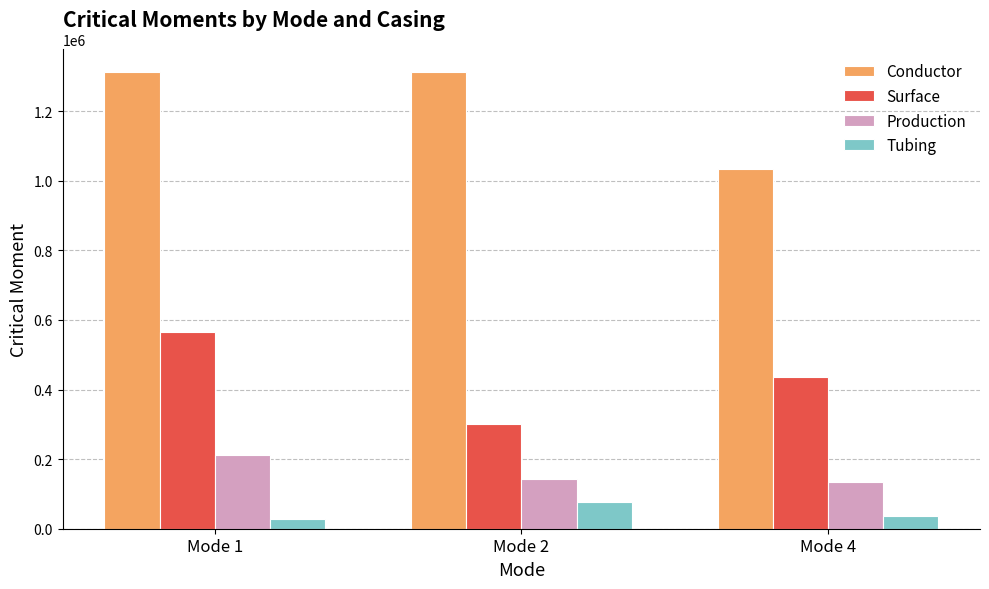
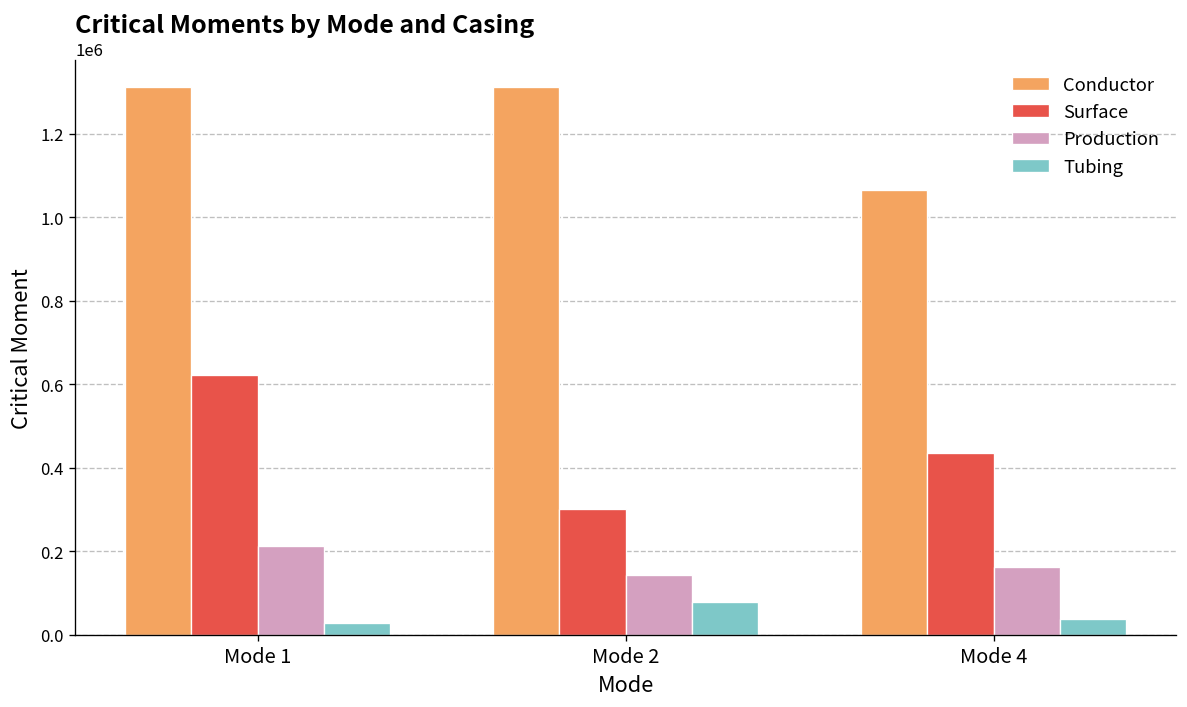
Surface, Mode 1: 560000 -> 620000
Conductor, Mode 4: 1040000 -> 1070000
Production, Mode 4: 130000 -> 160000
